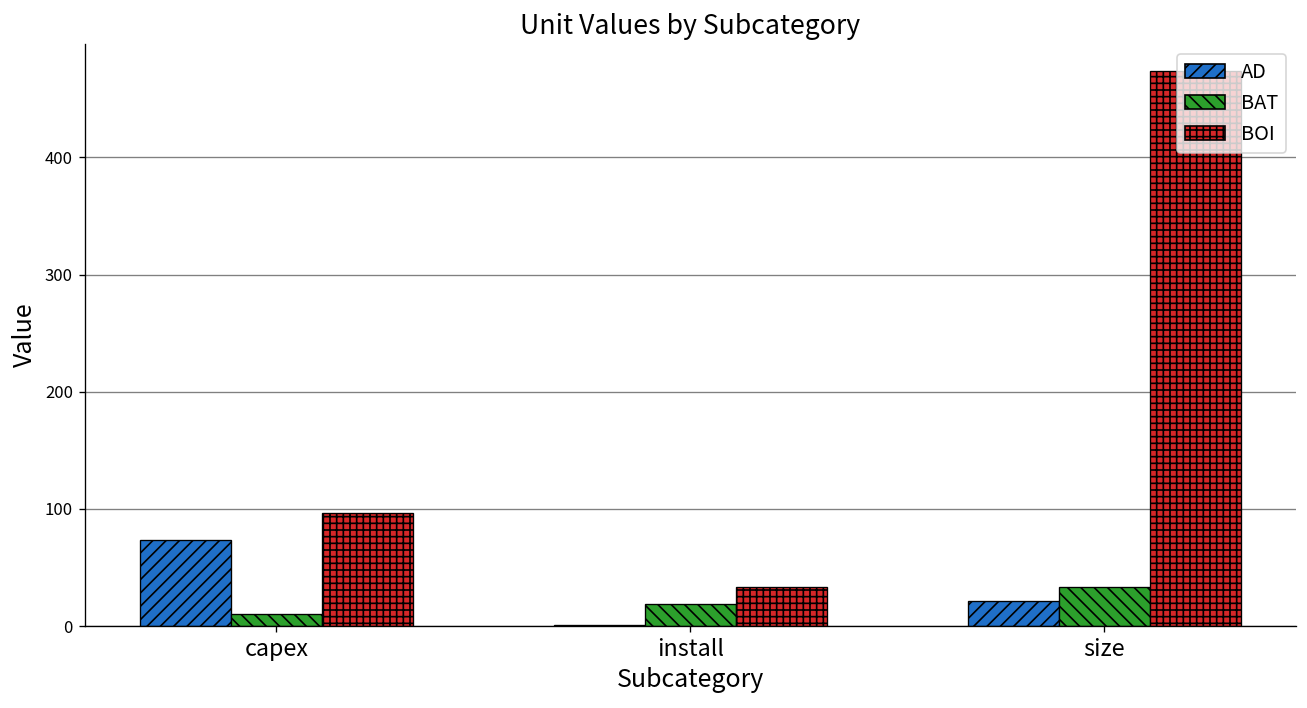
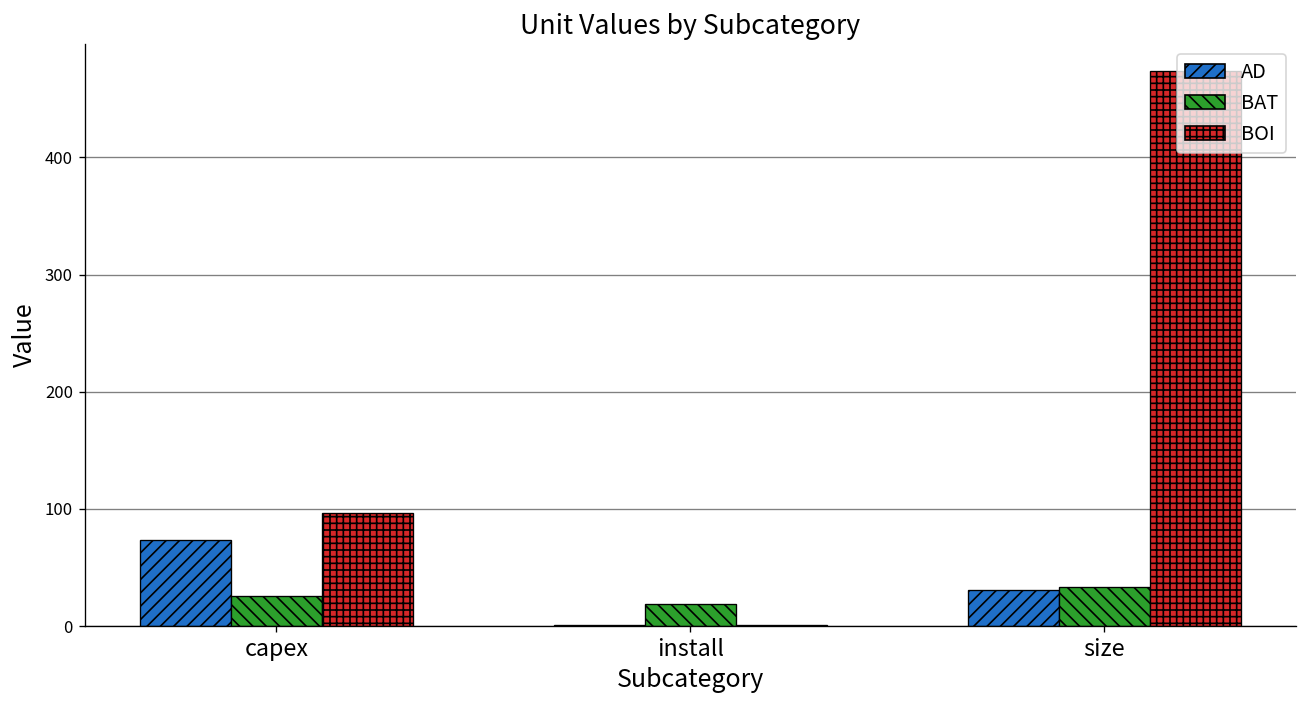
BAT, capex: 10 -> 30
BOI, install: 30 -> 0
AD, size: 20 -> 30
